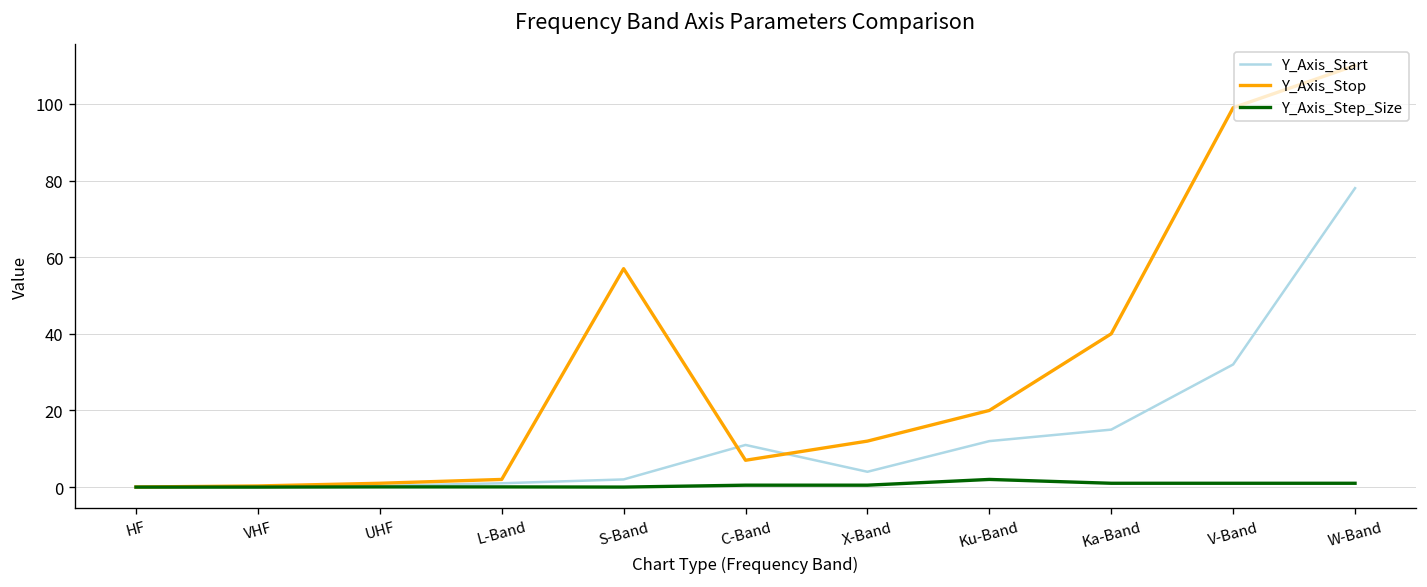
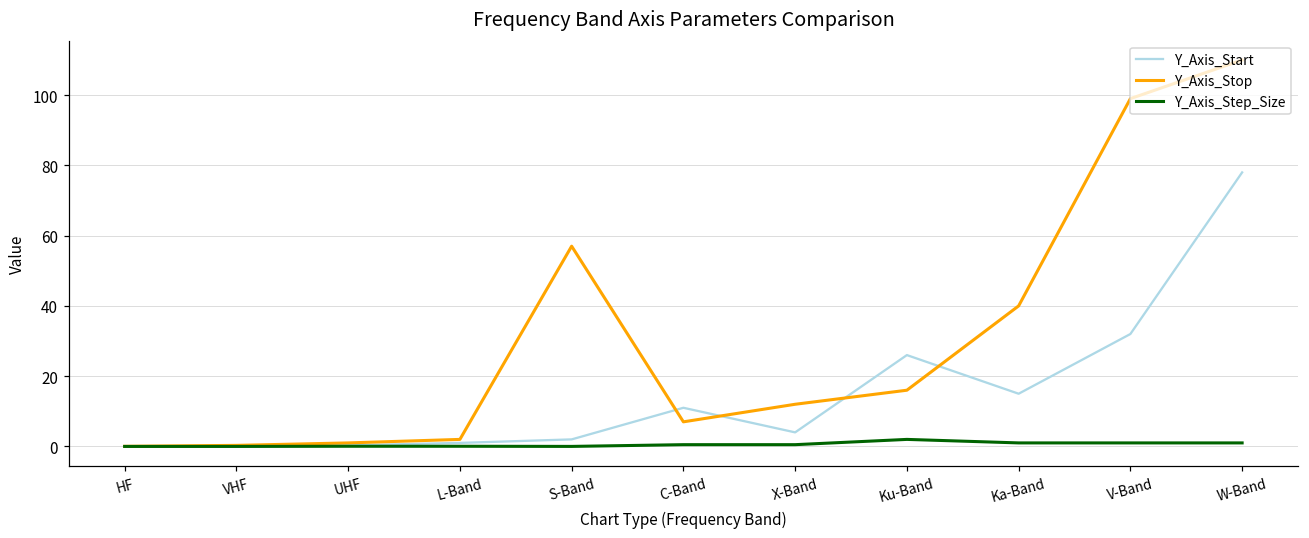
Y_Axis_Start, Ku-Band: 12 -> 26
Y_Axis_Stop, Ku-Band: 20 -> 16
